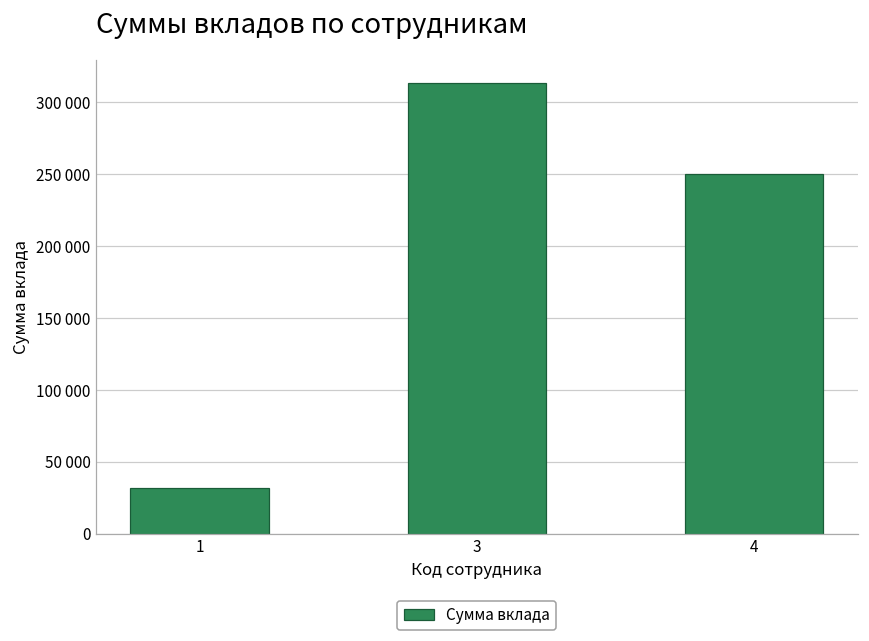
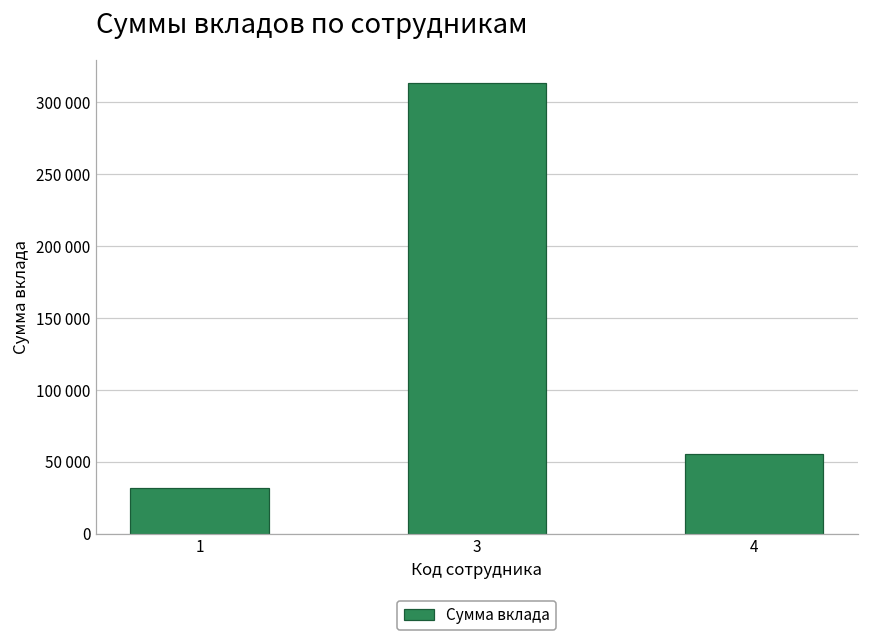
4: 250000 -> 55000
